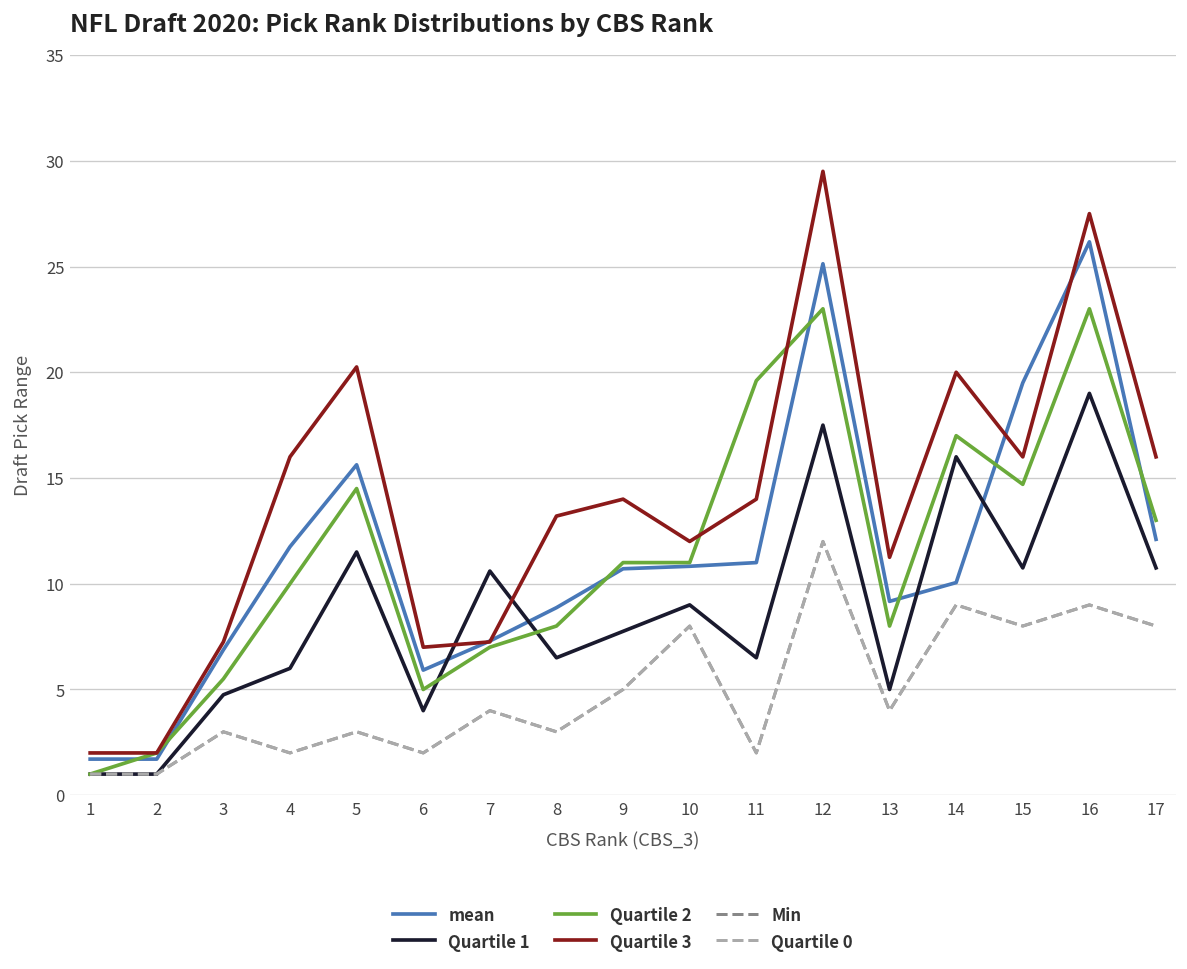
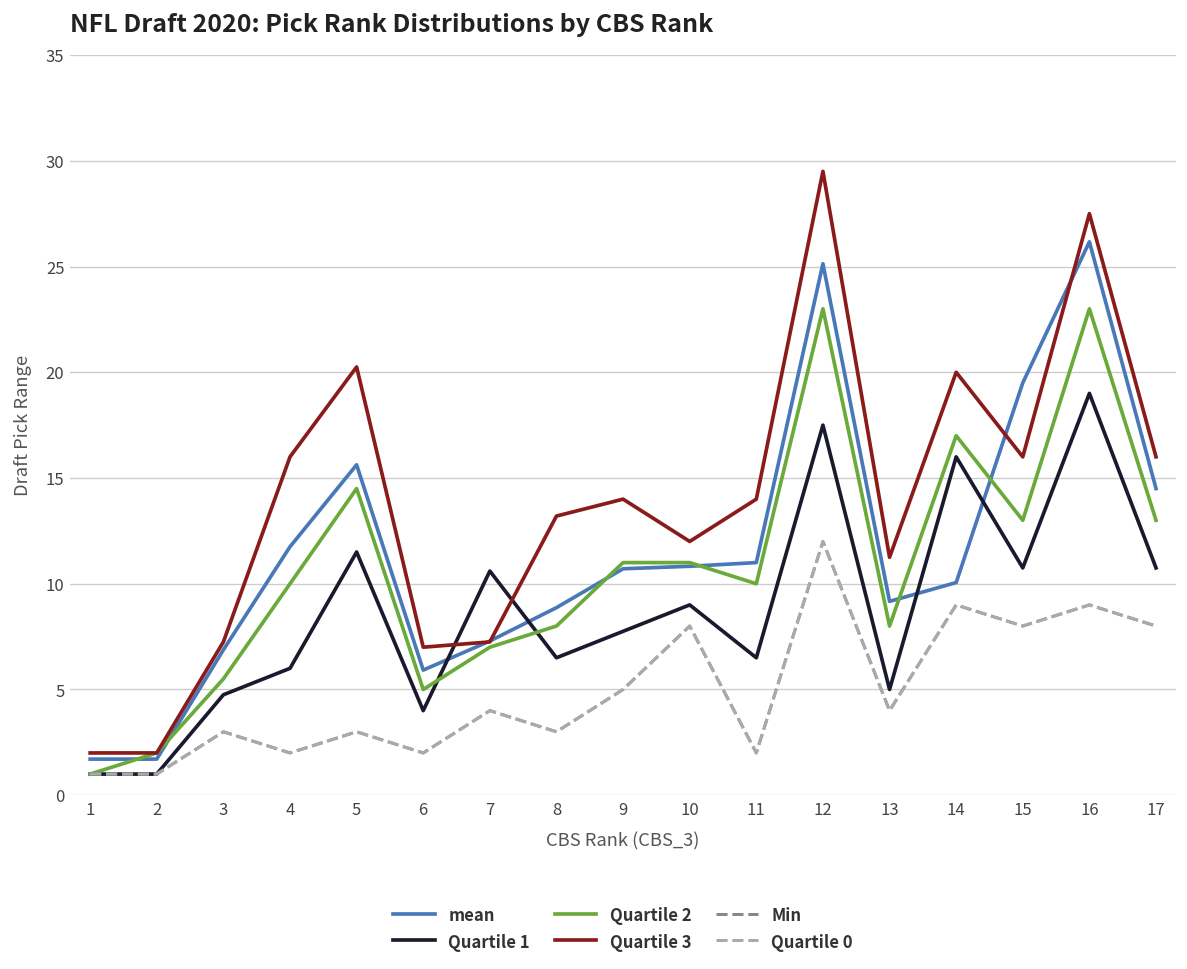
Quartile 2, 11: 19.6 -> 10.0
Quartile 2, 15: 14.7 -> 13.0
mean, 17: 12.1 -> 14.5
